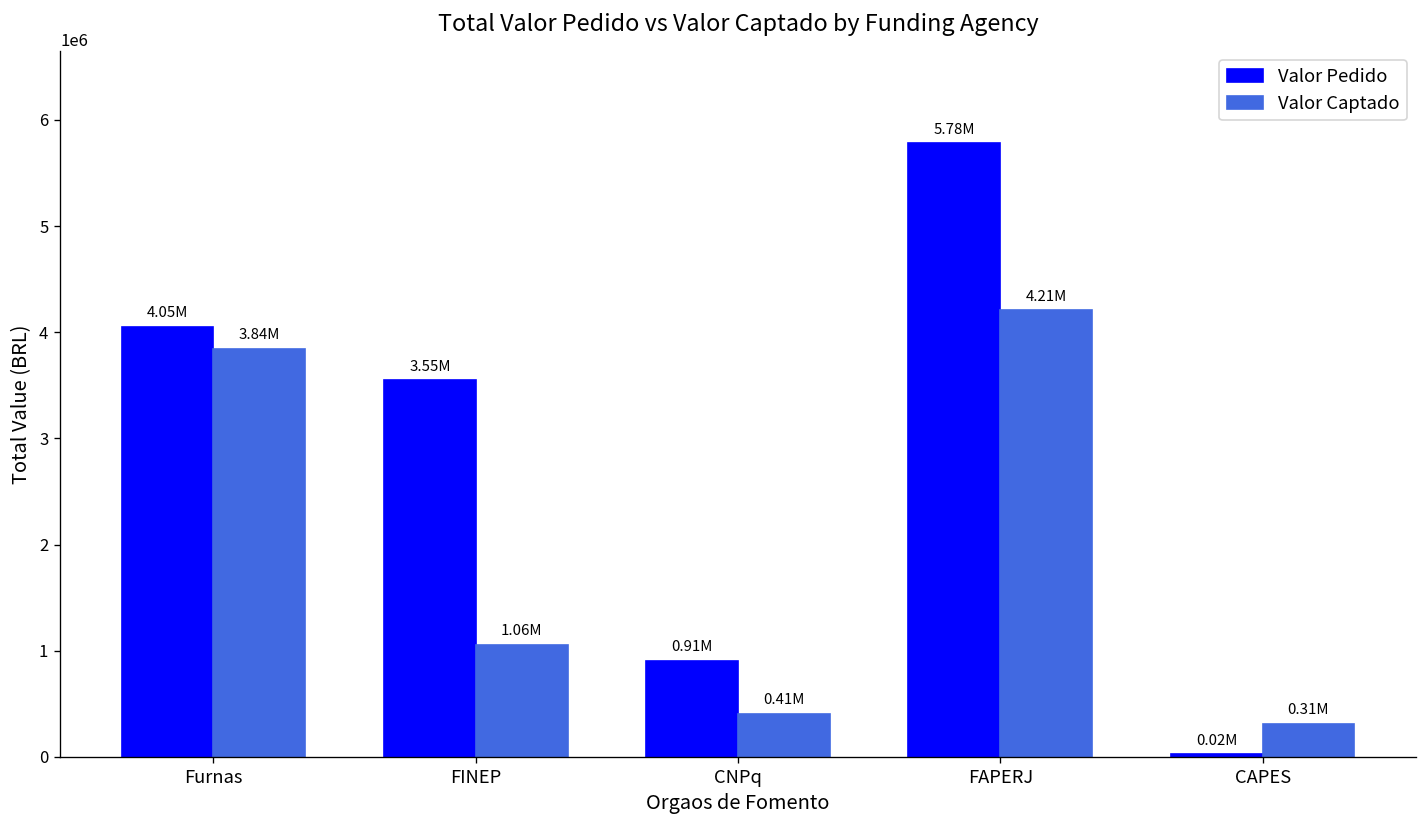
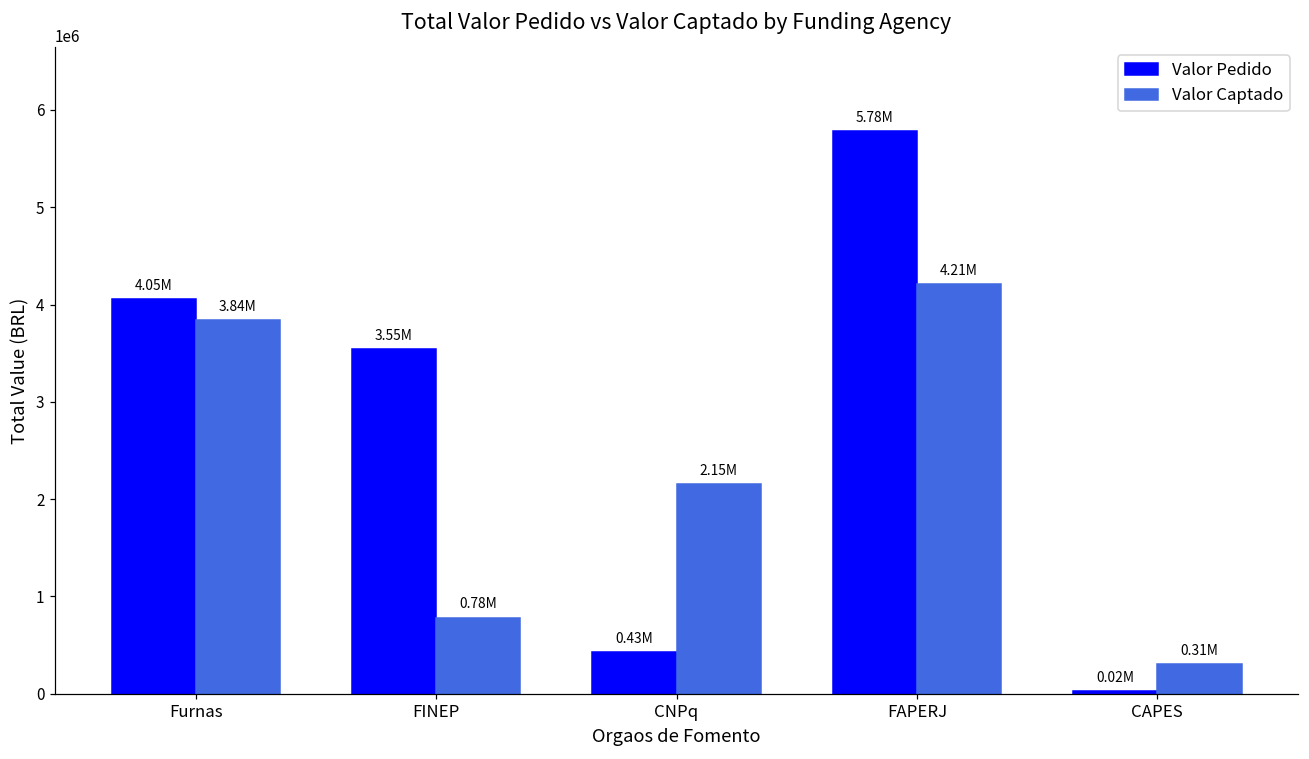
Valor Captado, FINEP: 1.06M -> 0.78M
Valor Pedido, CNPq: 0.91M -> 0.43M
Valor Captado, CNPq: 0.41M -> 2.15M
